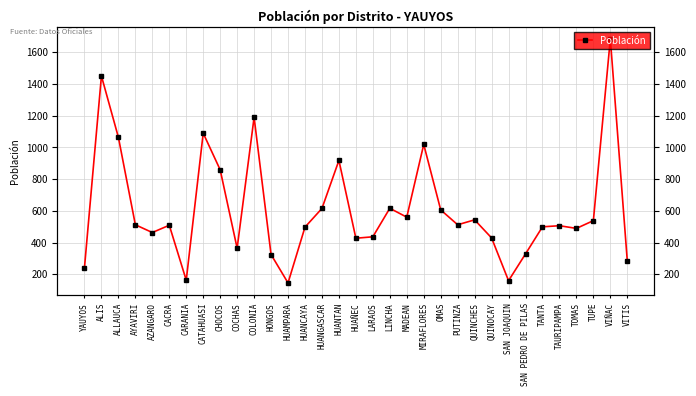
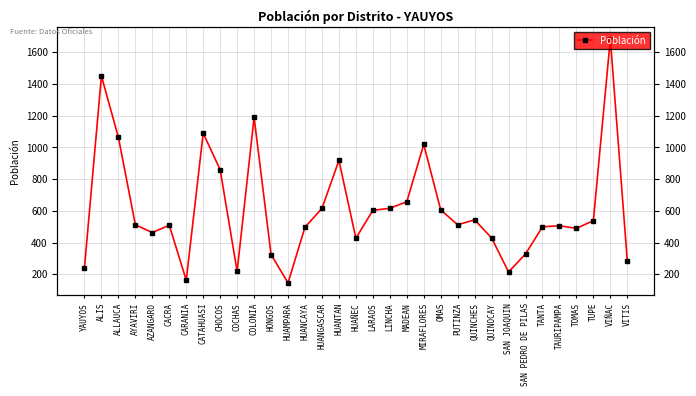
COCHAS: 360 -> 220
LARAOS: 440 -> 600
MADEAN: 560 -> 660
SAN JOAQUIN: 160 -> 210
